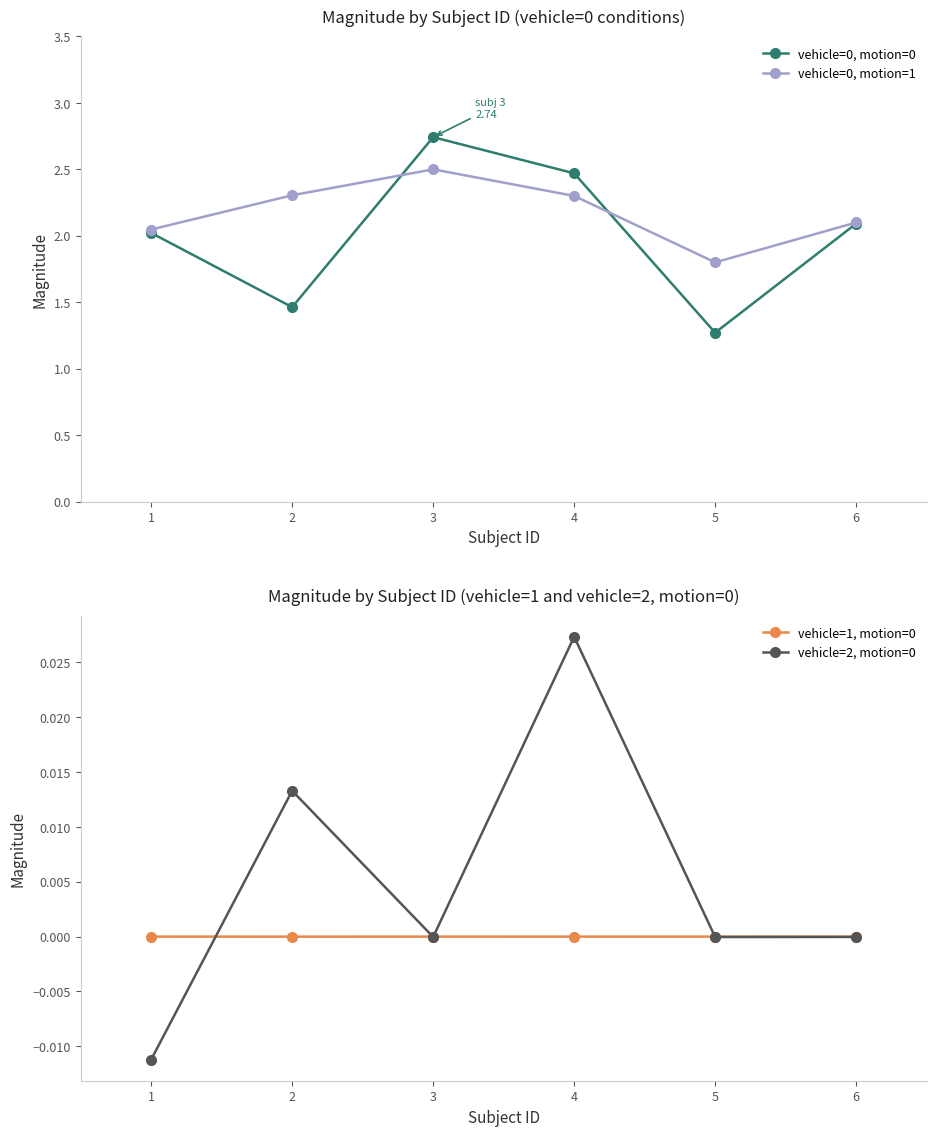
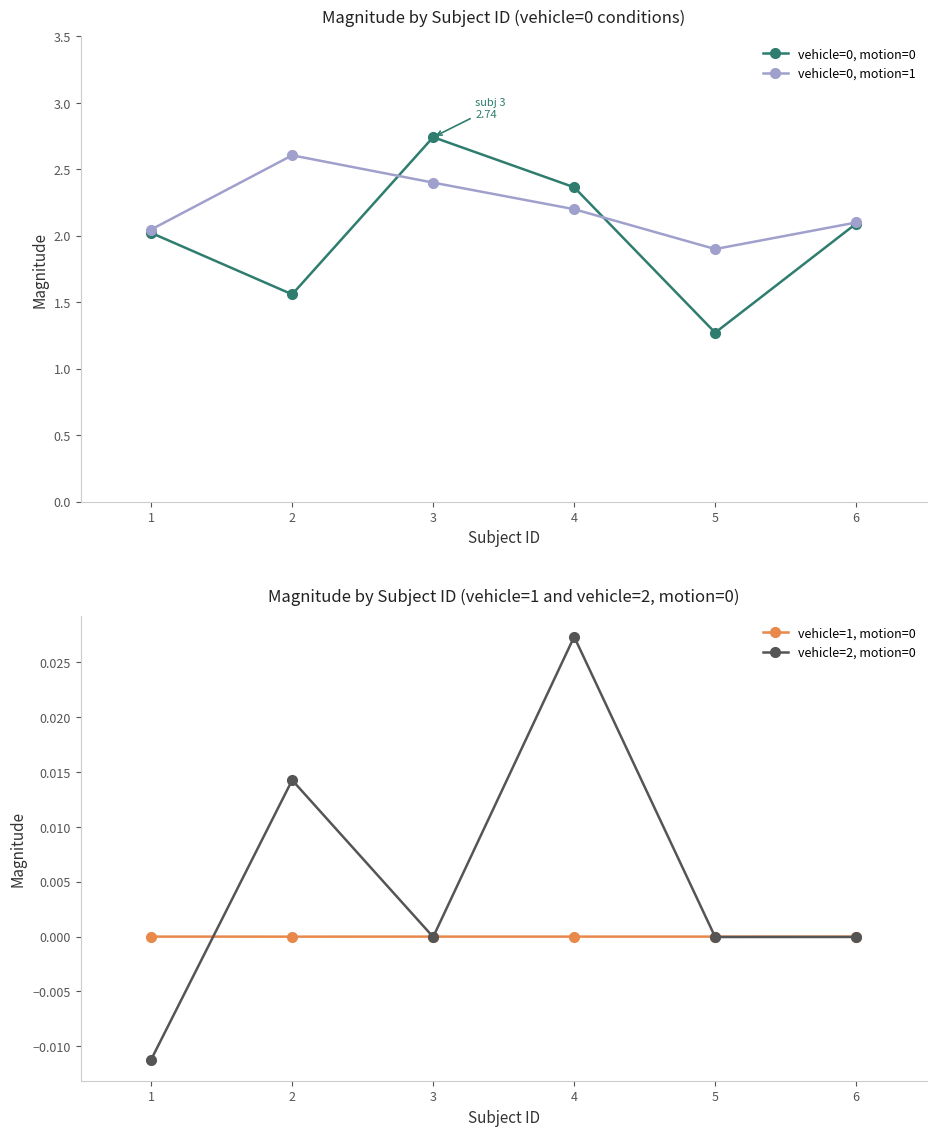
Magnitude by Subject ID (vehicle=0 conditions), vehicle=0, motion=0, 2: 1.46 -> 1.56
Magnitude by Subject ID (vehicle=0 conditions), vehicle=0, motion=1, 2: 2.30 -> 2.61
Magnitude by Subject ID (vehicle=0 conditions), vehicle=0, motion=1, 3: 2.5 -> 2.4
Magnitude by Subject ID (vehicle=0 conditions), vehicle=0, motion=0, 4: 2.47 -> 2.36
Magnitude by Subject ID (vehicle=0 conditions), vehicle=0, motion=1, 4: 2.3 -> 2.2
Magnitude by Subject ID (vehicle=0 conditions), vehicle=0, motion=1, 5: 1.8 -> 1.9
Magnitude by Subject ID (vehicle=1 and vehicle=2, motion=0), vehicle=2, motion=0, 2: 0.0133 -> 0.0143
